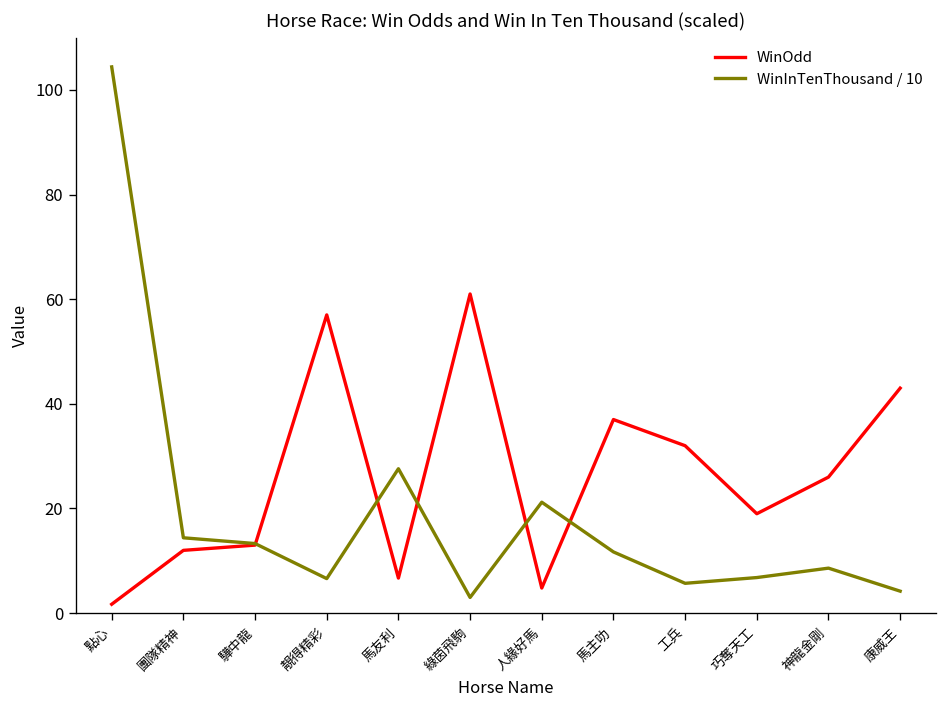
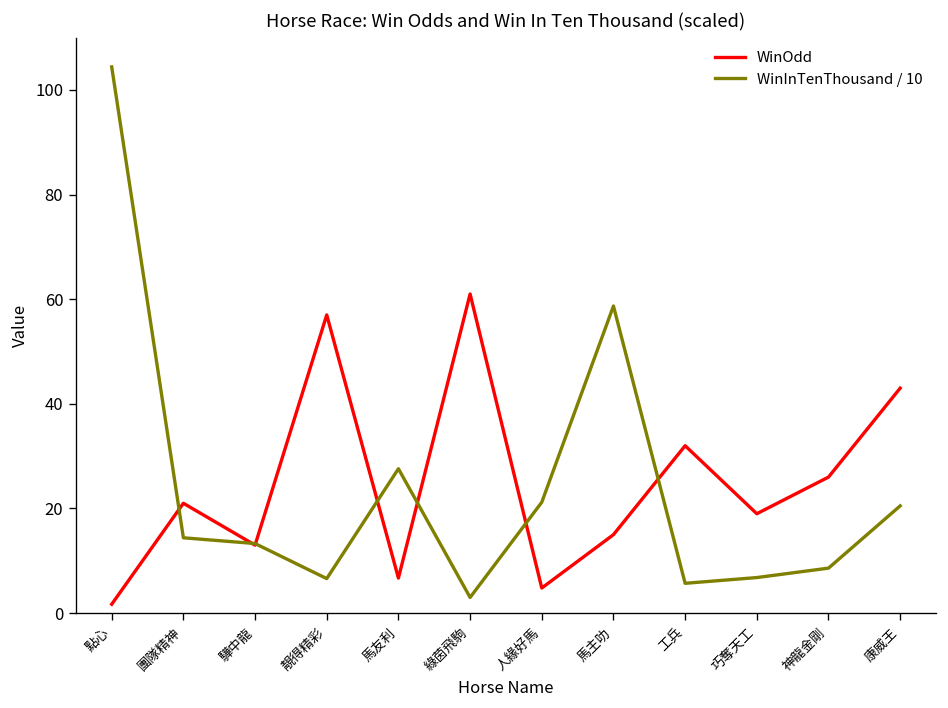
WinOdd, 團隊精神: 12 -> 21
WinOdd, 馬主叻: 37 -> 15
WinInTenThousand / 10, 馬主叻: 12 -> 59
WinInTenThousand / 10, 康威王: 4 -> 21
